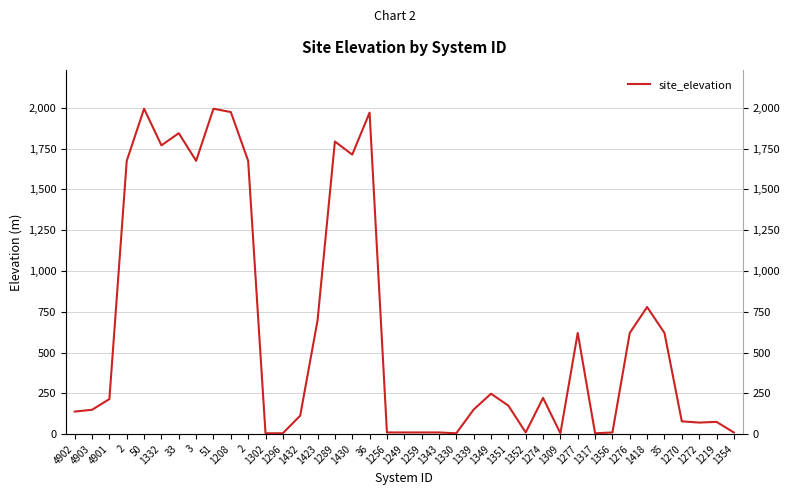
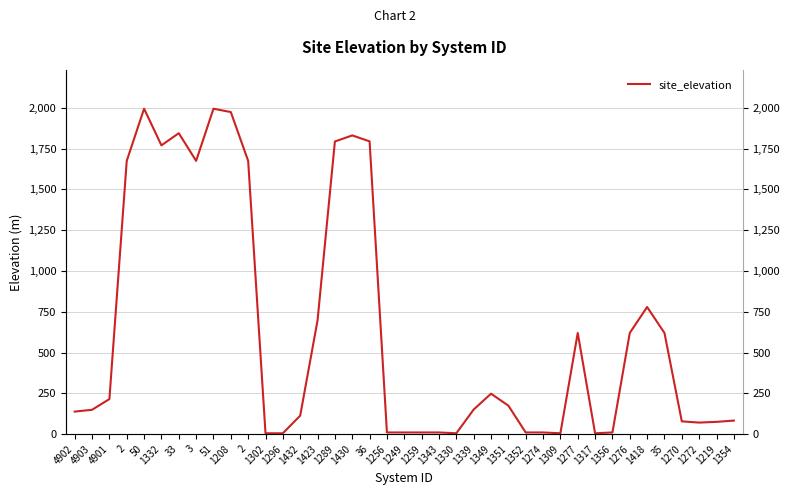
1430: 1,710 -> 1,830
36: 1,970 -> 1,790
1274: 220 -> 10
1354: 10 -> 80
